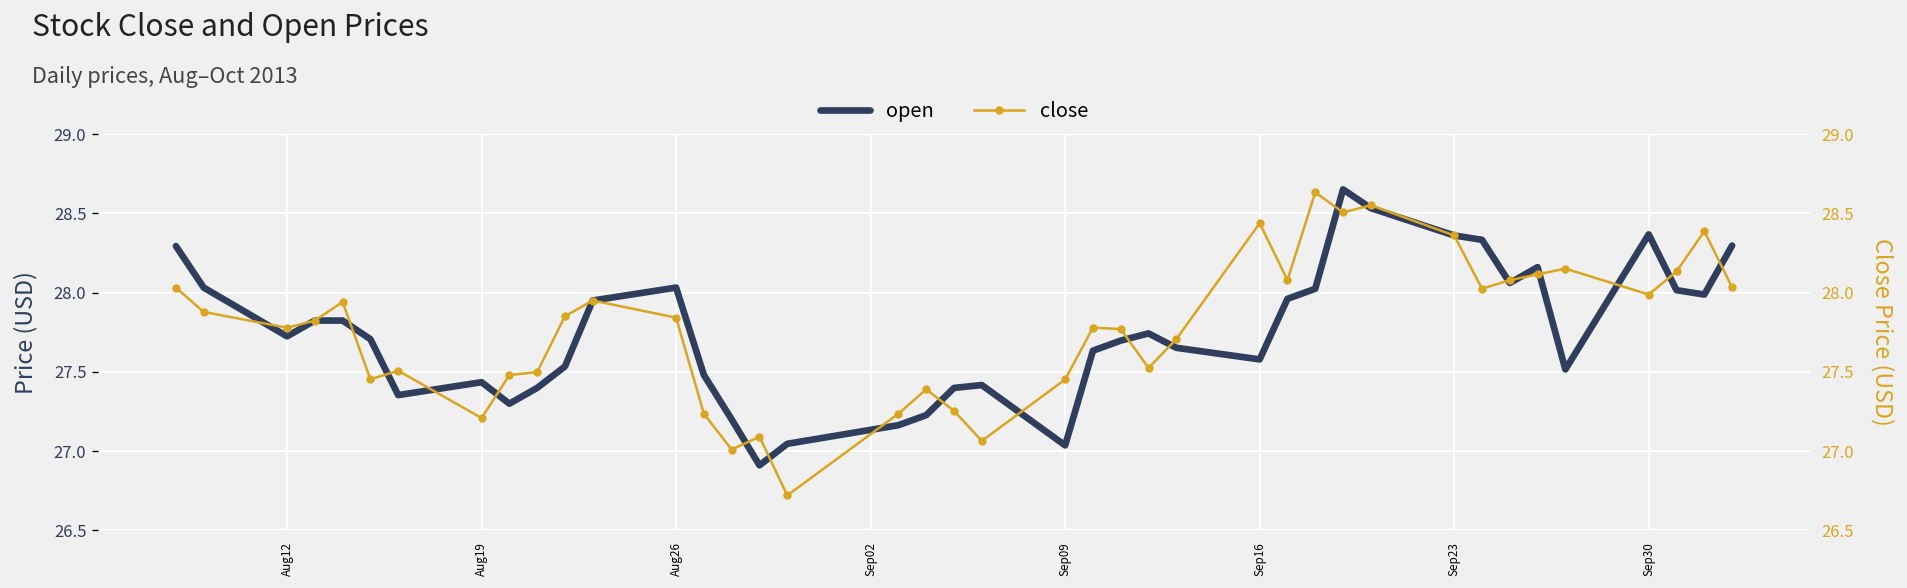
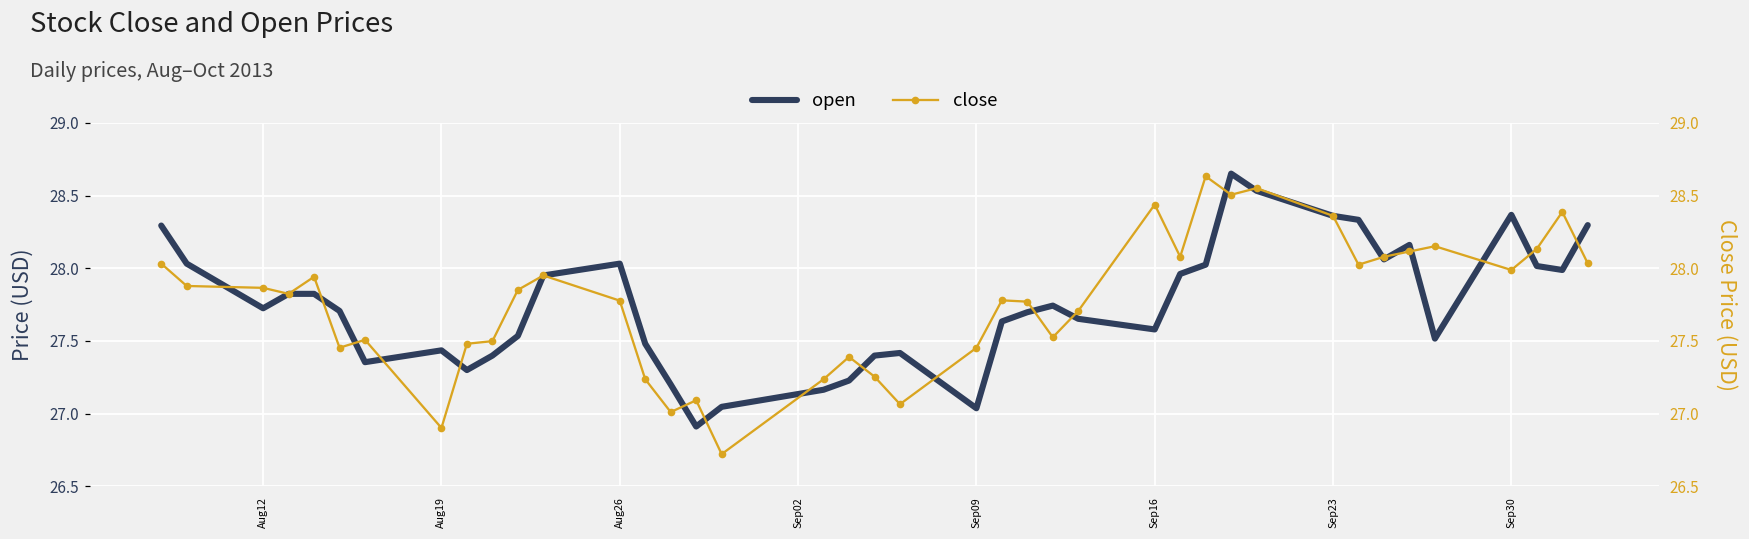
close, Aug12: 27.78 -> 27.87
close, Aug19: 27.21 -> 26.90
close, Aug26: 27.84 -> 27.78
